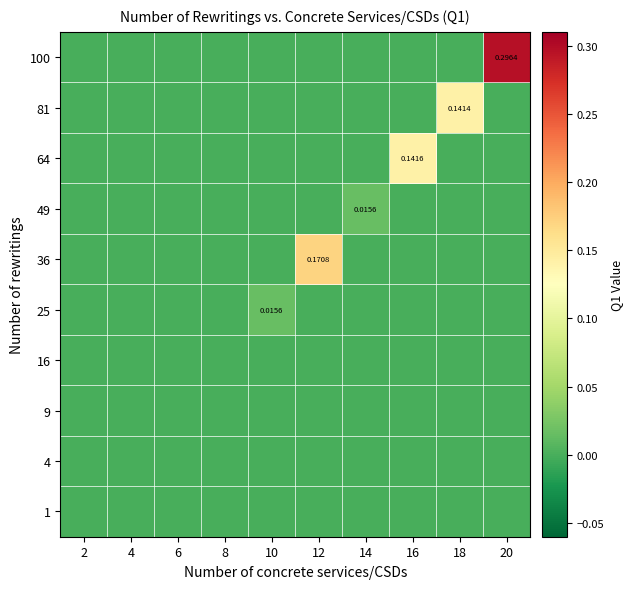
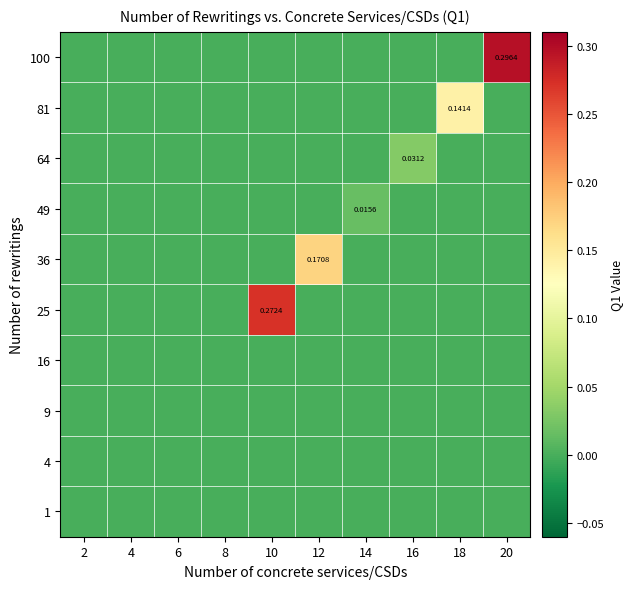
64, 16: 0.1416 -> 0.0312
25, 10: 0.0156 -> 0.2724
